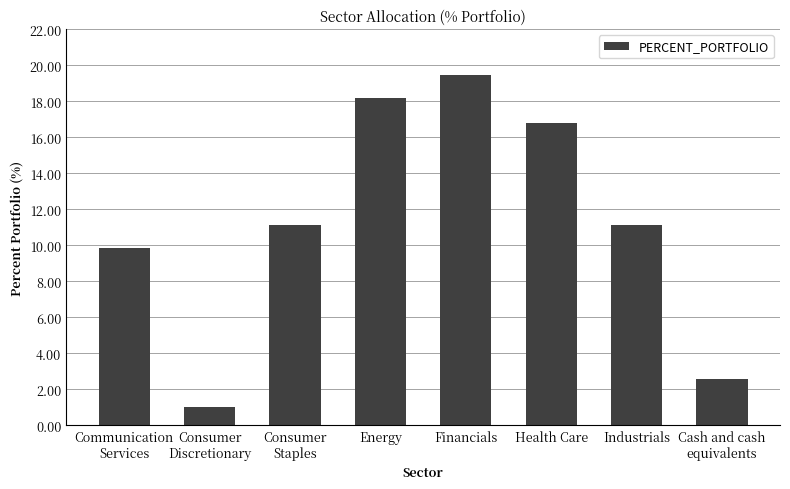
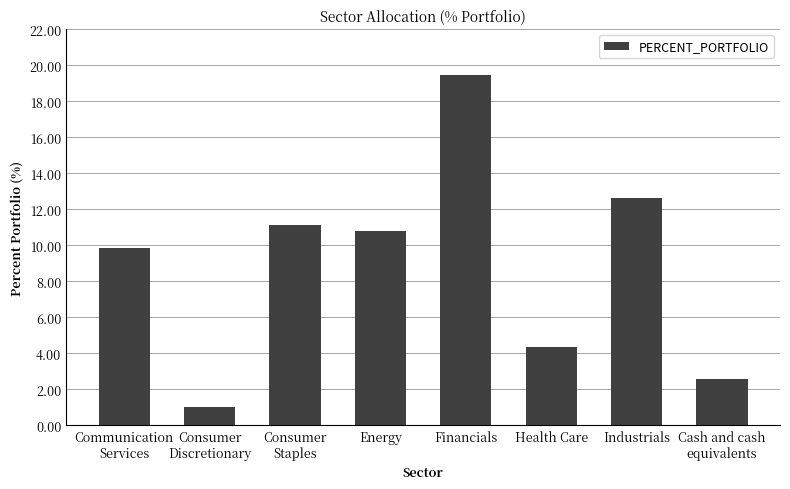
Energy: 18.2 -> 10.8
Health Care: 16.8 -> 4.4
Industrials: 11.1 -> 12.6
